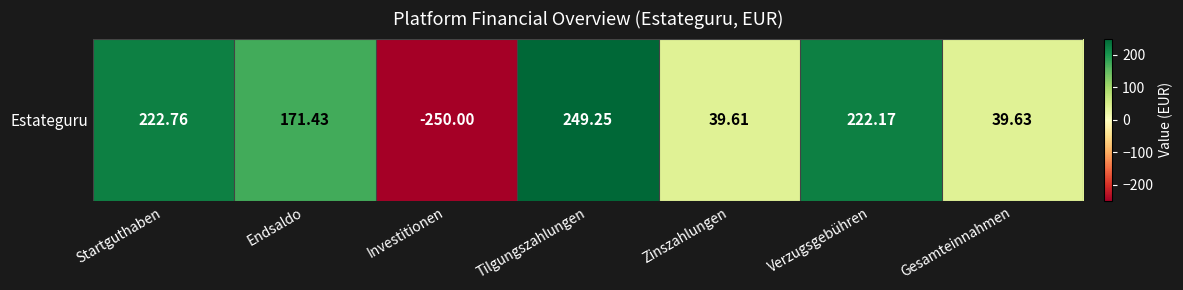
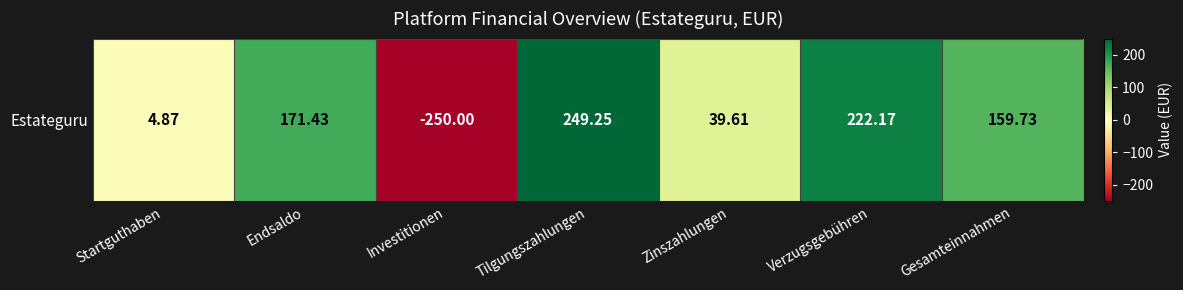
Estateguru, Startguthaben: 222.76 -> 4.87
Estateguru, Gesamteinnahmen: 39.63 -> 159.73
